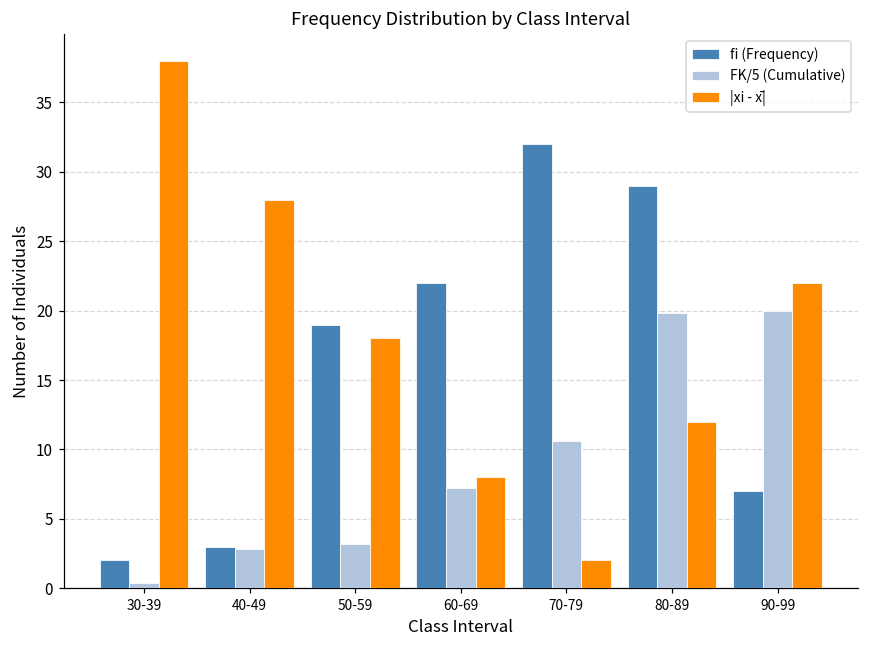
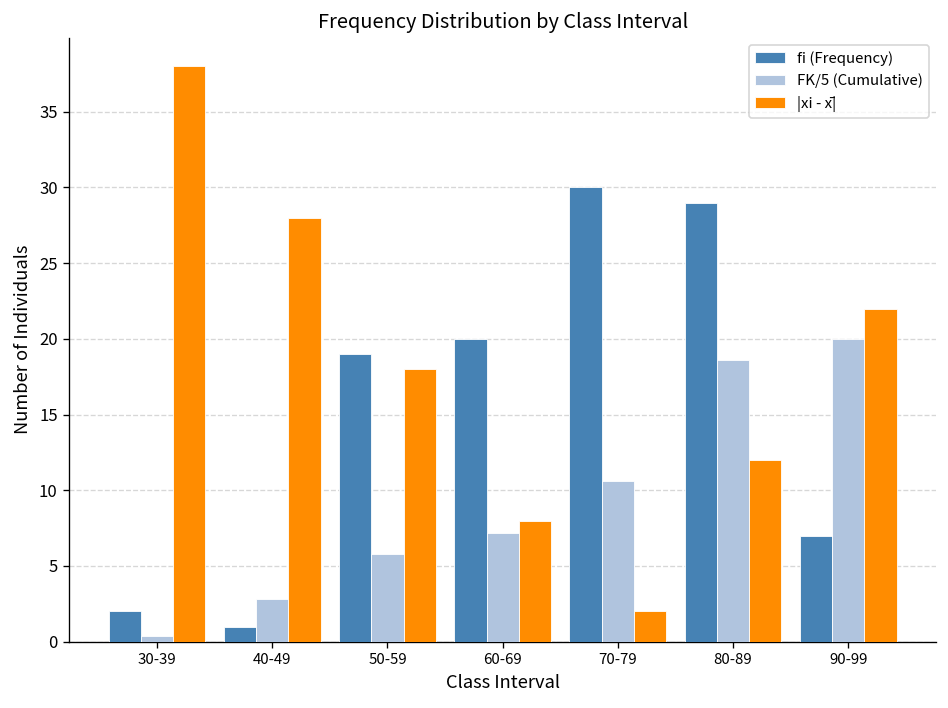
fi (Frequency), 40-49: 3 -> 1
FK/5 (Cumulative), 50-59: 3.2 -> 5.8
fi (Frequency), 60-69: 22 -> 20
fi (Frequency), 70-79: 32 -> 30
FK/5 (Cumulative), 80-89: 19.8 -> 18.6
